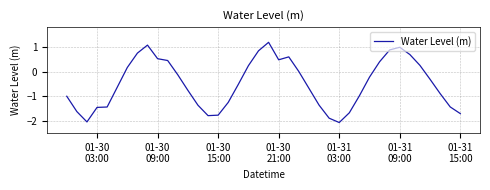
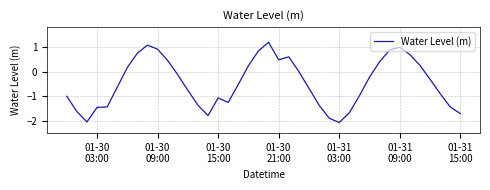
01-30 09:00: 0.5 -> 0.9
01-30 15:00: -1.8 -> -1.1
